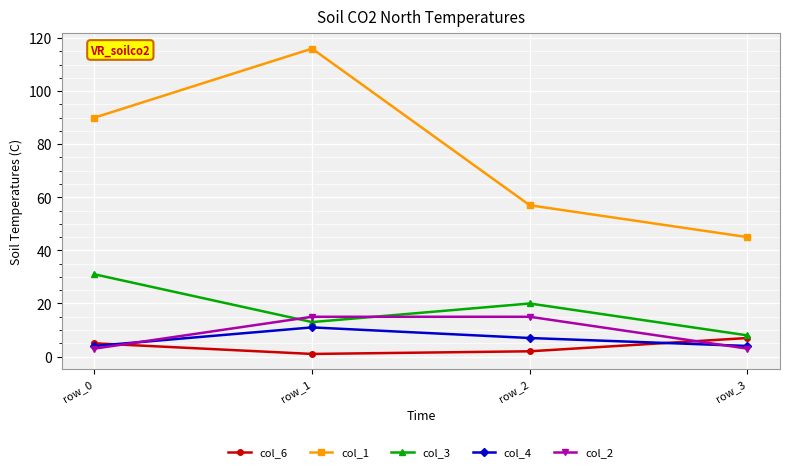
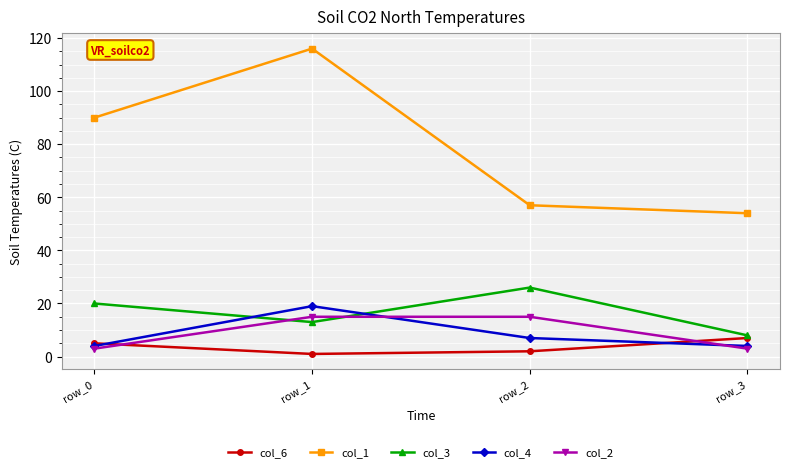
col_3, row_0: 31 -> 20
col_4, row_1: 11 -> 19
col_3, row_2: 20 -> 26
col_1, row_3: 45 -> 54
